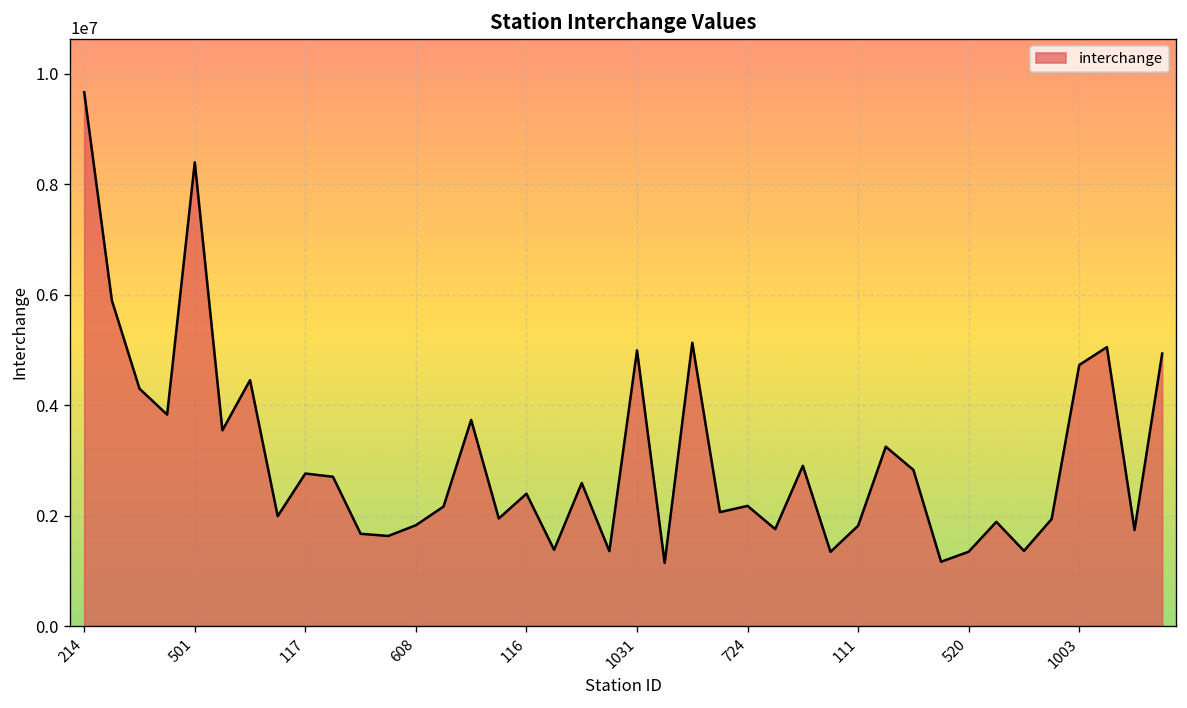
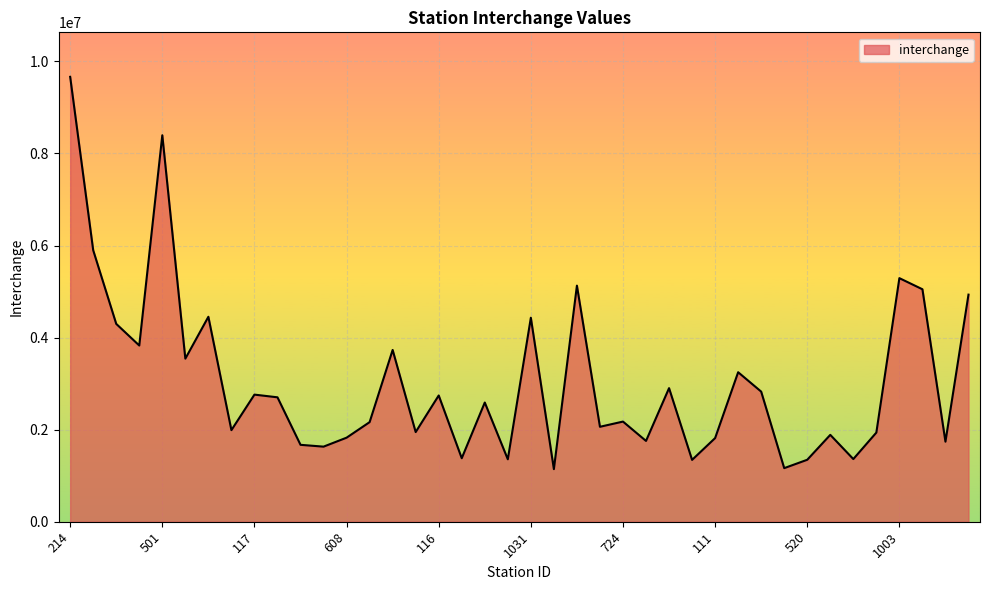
116: 2400000 -> 2700000
1031: 5000000 -> 4400000
1003: 4700000 -> 5300000
